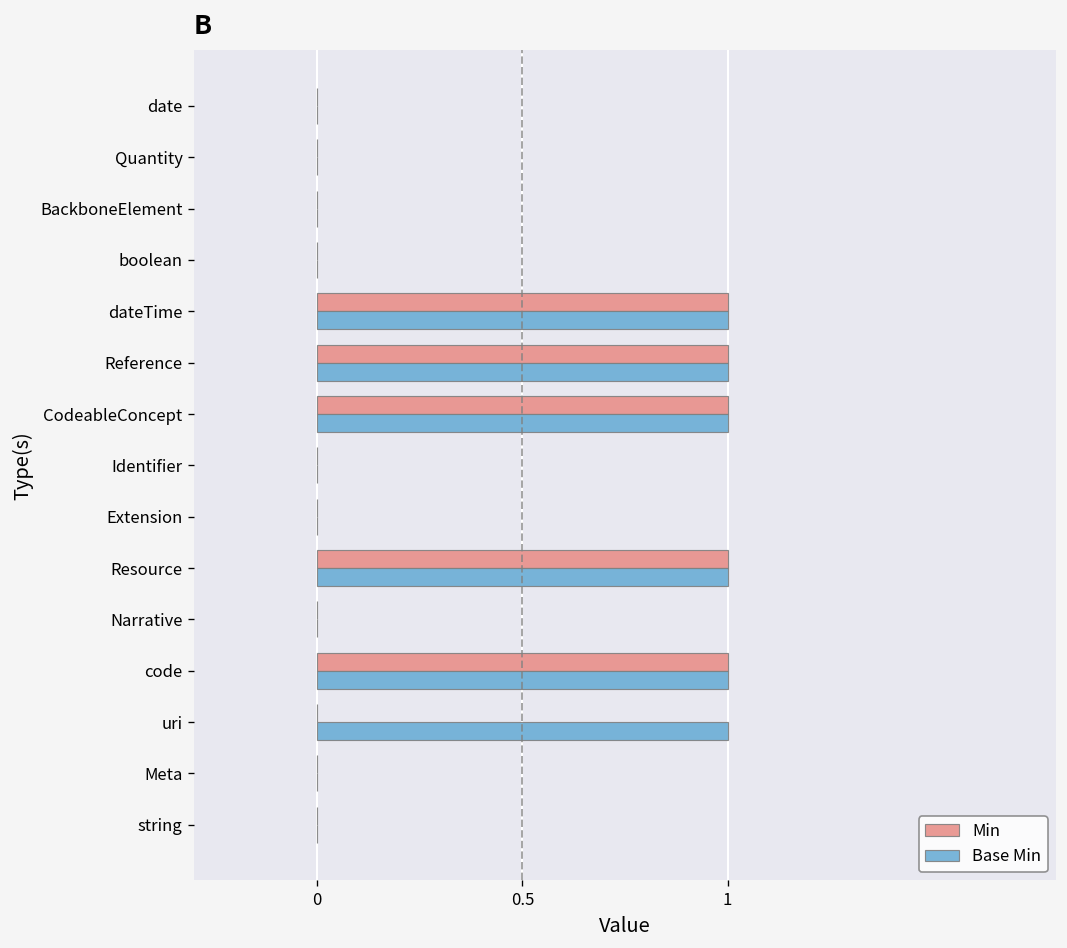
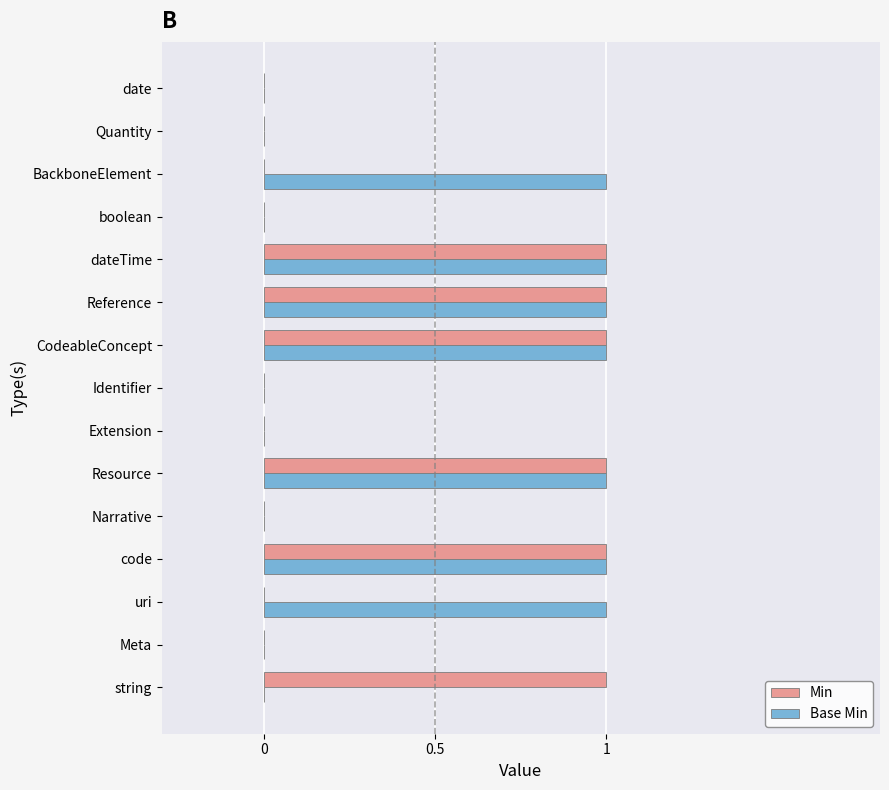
Base Min, BackboneElement: 0 -> 1
Min, string: 0 -> 1
